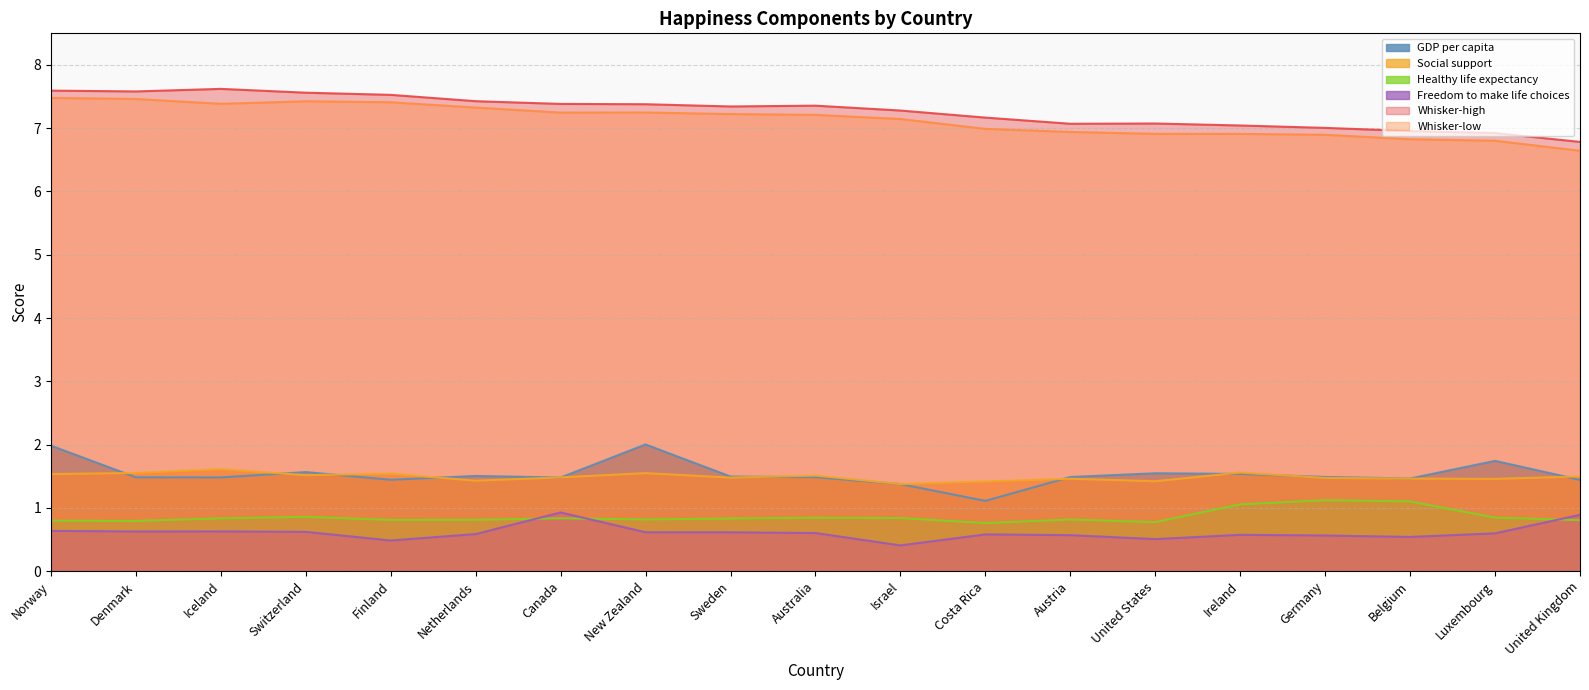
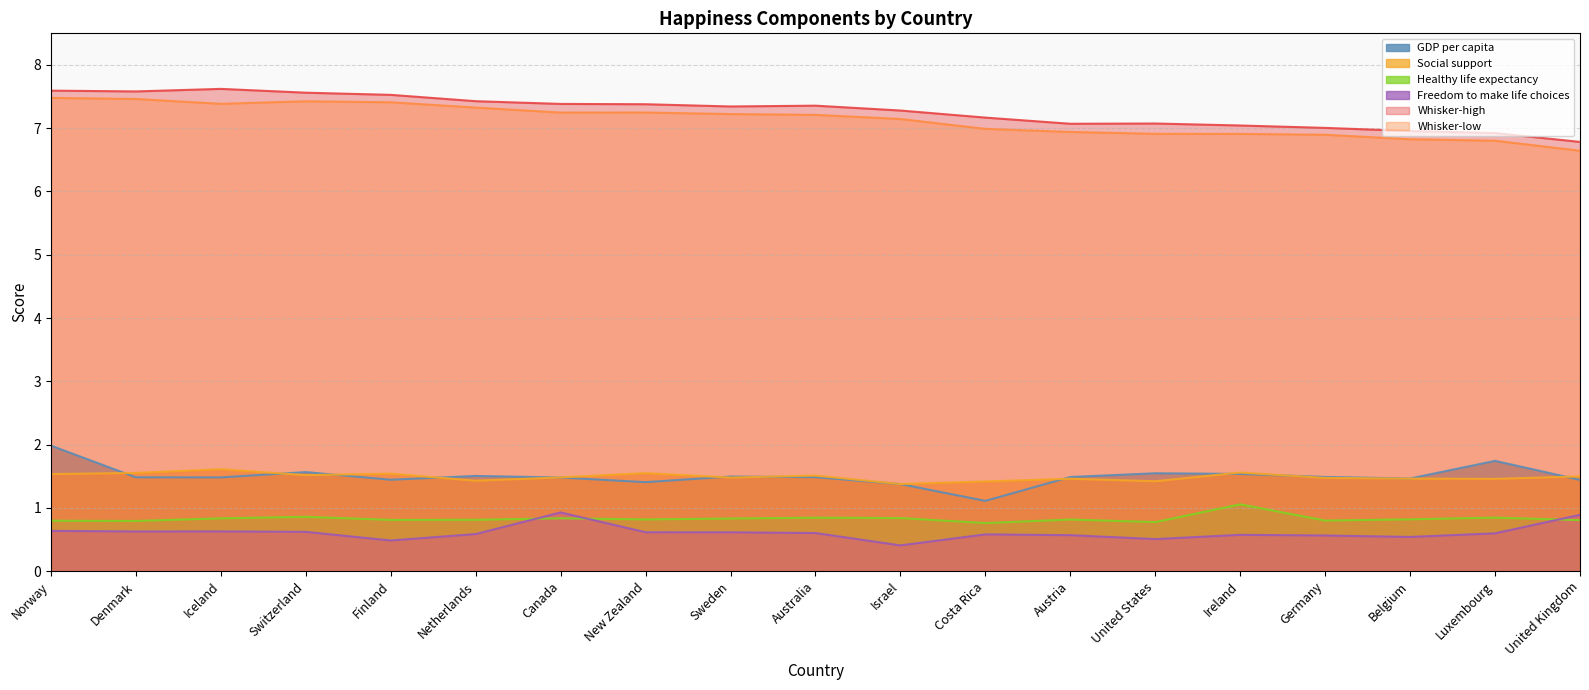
GDP per capita, New Zealand: 2.0 -> 1.4
Healthy life expectancy, Germany: 1.1 -> 0.8
Healthy life expectancy, Belgium: 1.1 -> 0.8
